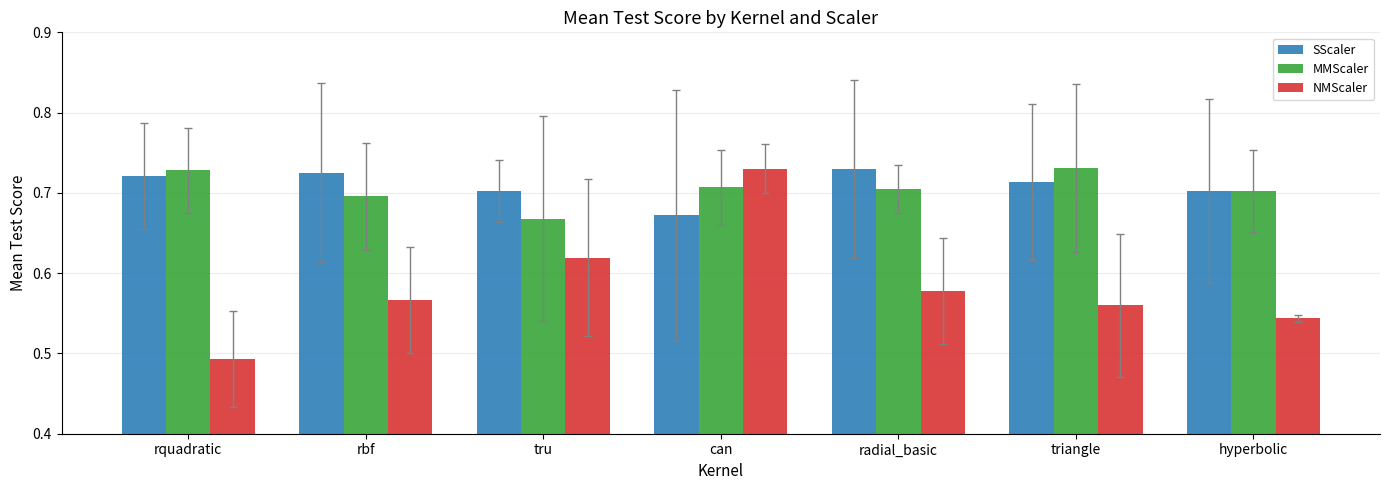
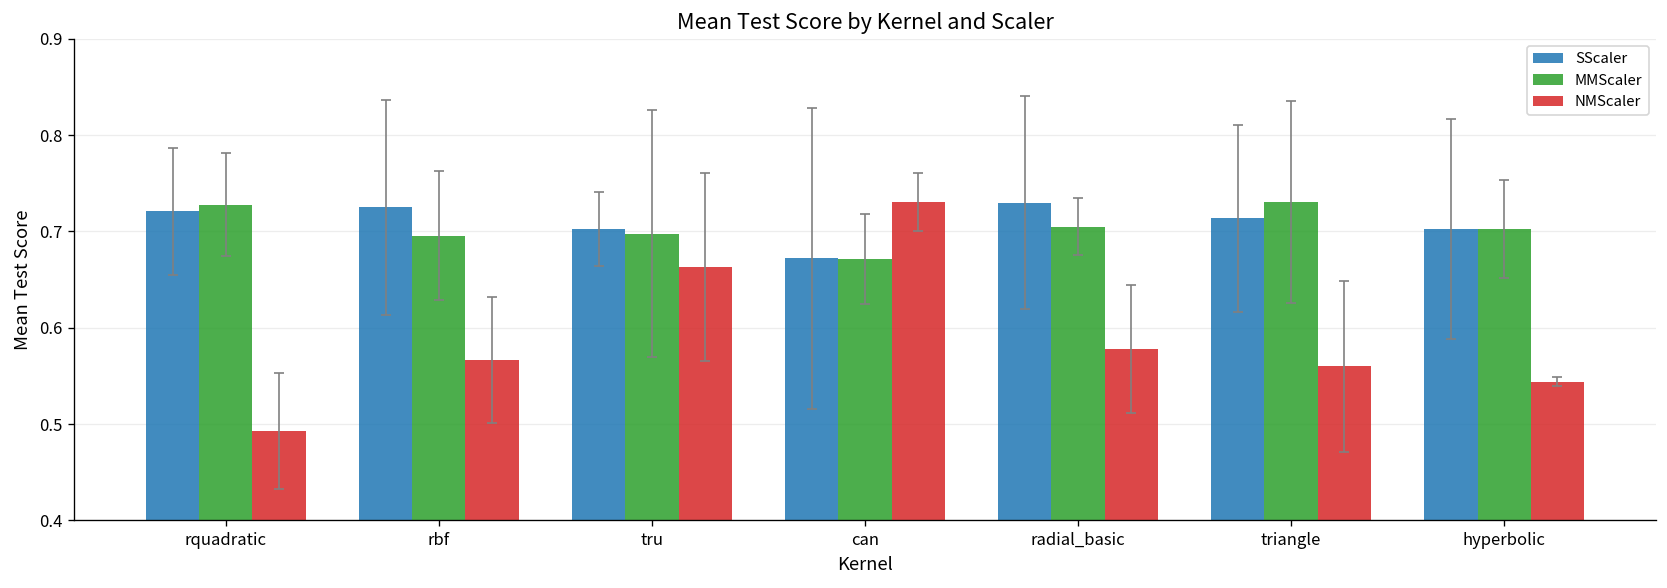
MMScaler, tru: 0.67 -> 0.70
NMScaler, tru: 0.62 -> 0.66
MMScaler, can: 0.71 -> 0.67
